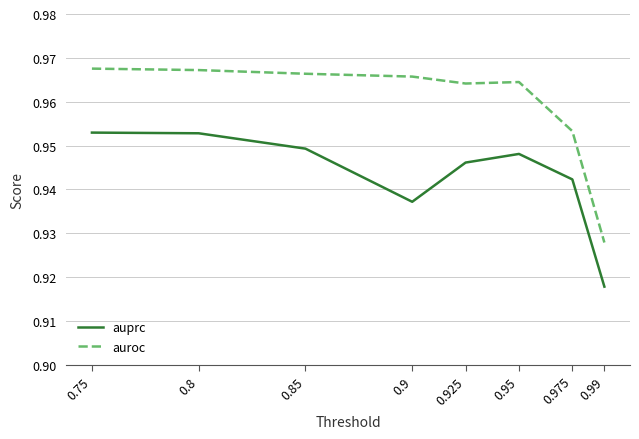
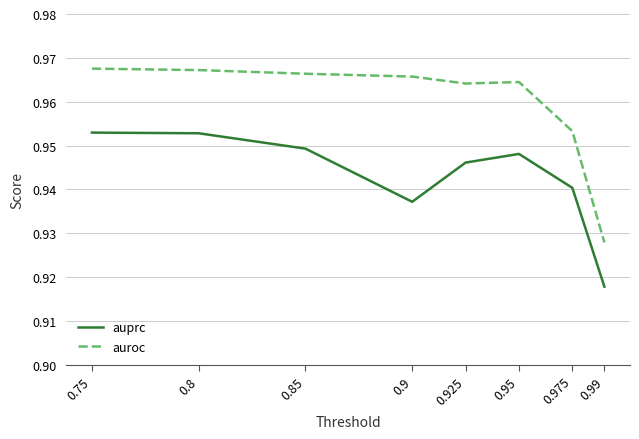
auprc, 0.975: 0.942 -> 0.940
